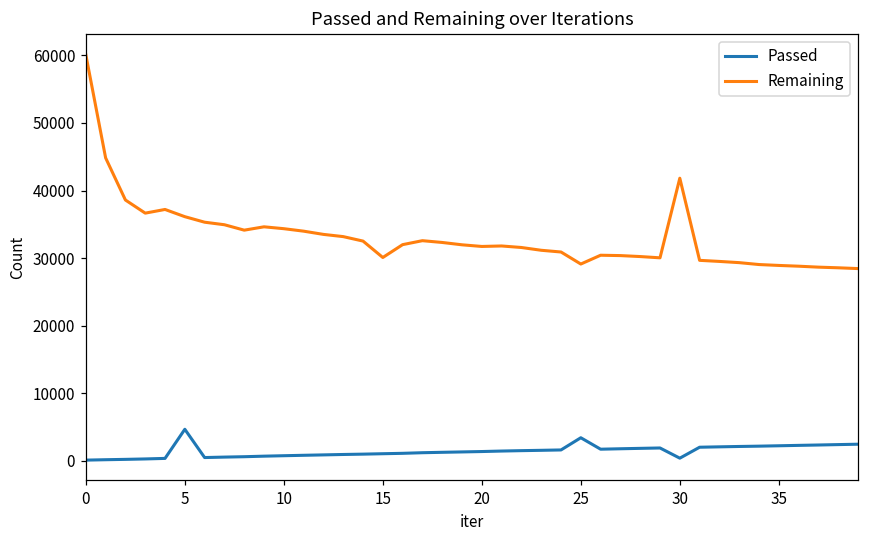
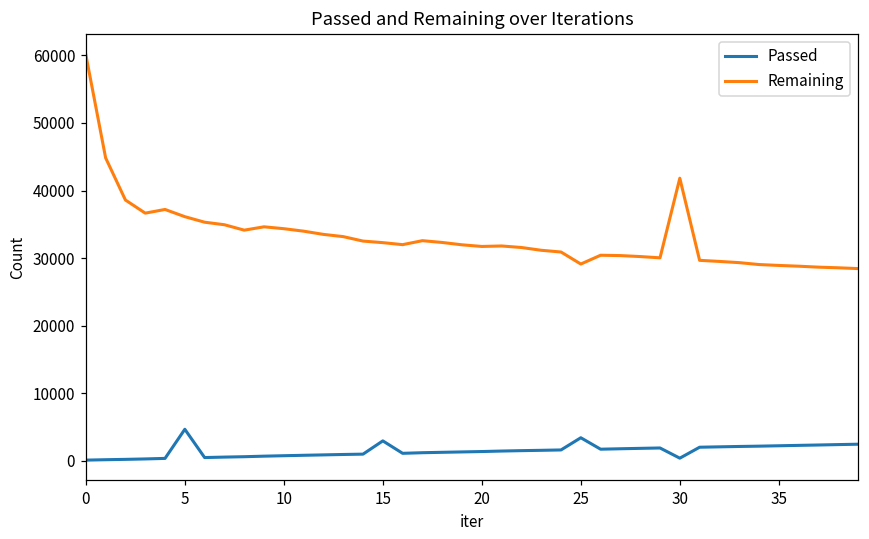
Passed, 15: 1000 -> 3000
Remaining, 15: 30000 -> 32000
